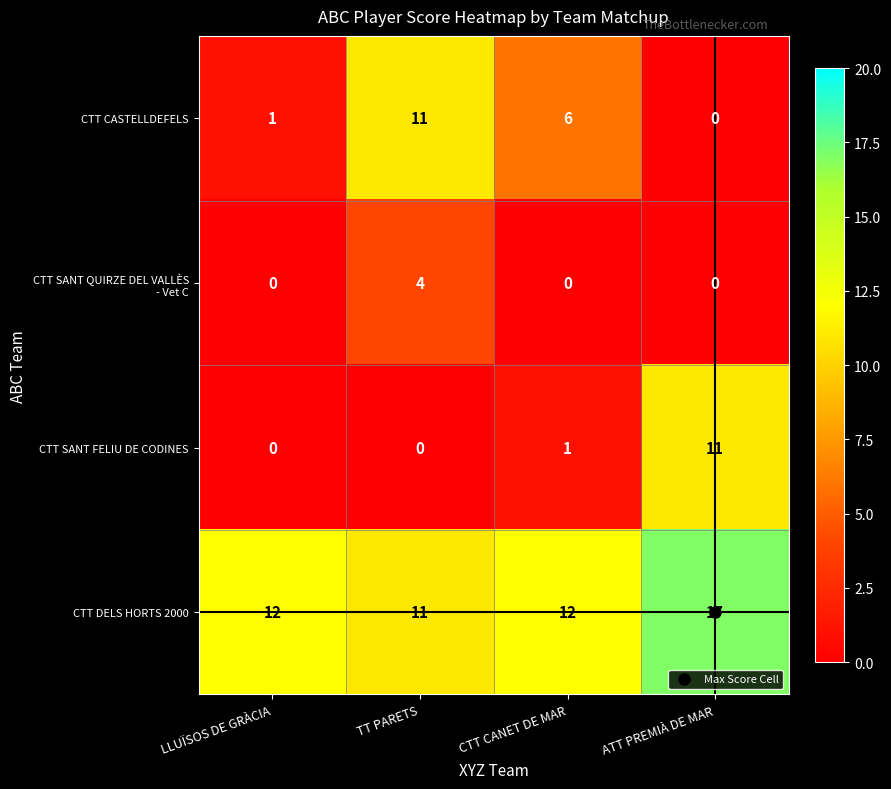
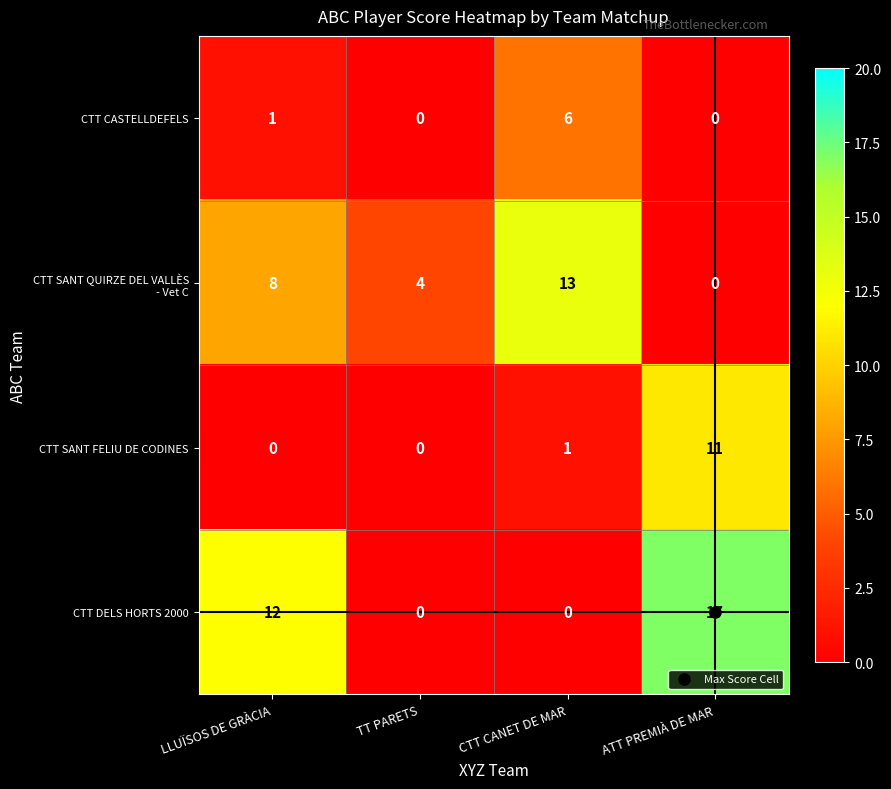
CTT CASTELLDEFELS, TT PARETS: 11 -> 0
CTT SANT QUIRZE DEL VALLÈS - Vet C, LLUÏSOS DE GRÀCIA: 0 -> 8
CTT SANT QUIRZE DEL VALLÈS - Vet C, CTT CANET DE MAR: 0 -> 13
CTT DELS HORTS 2000, TT PARETS: 11 -> 0
CTT DELS HORTS 2000, CTT CANET DE MAR: 12 -> 0
